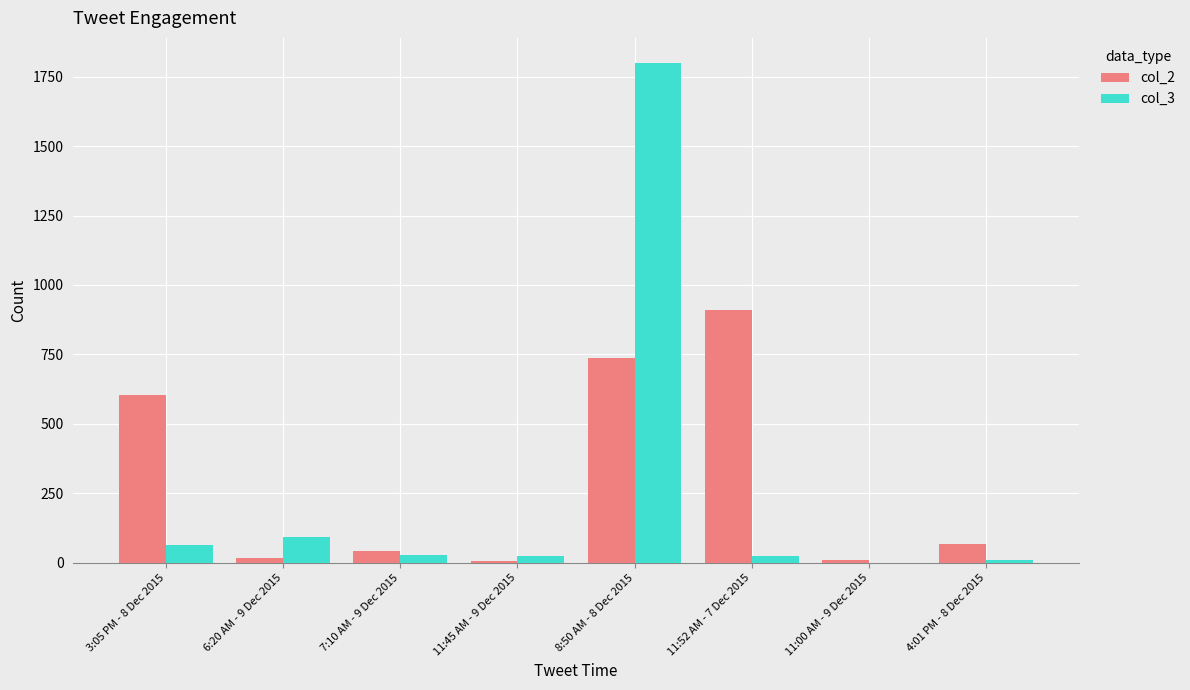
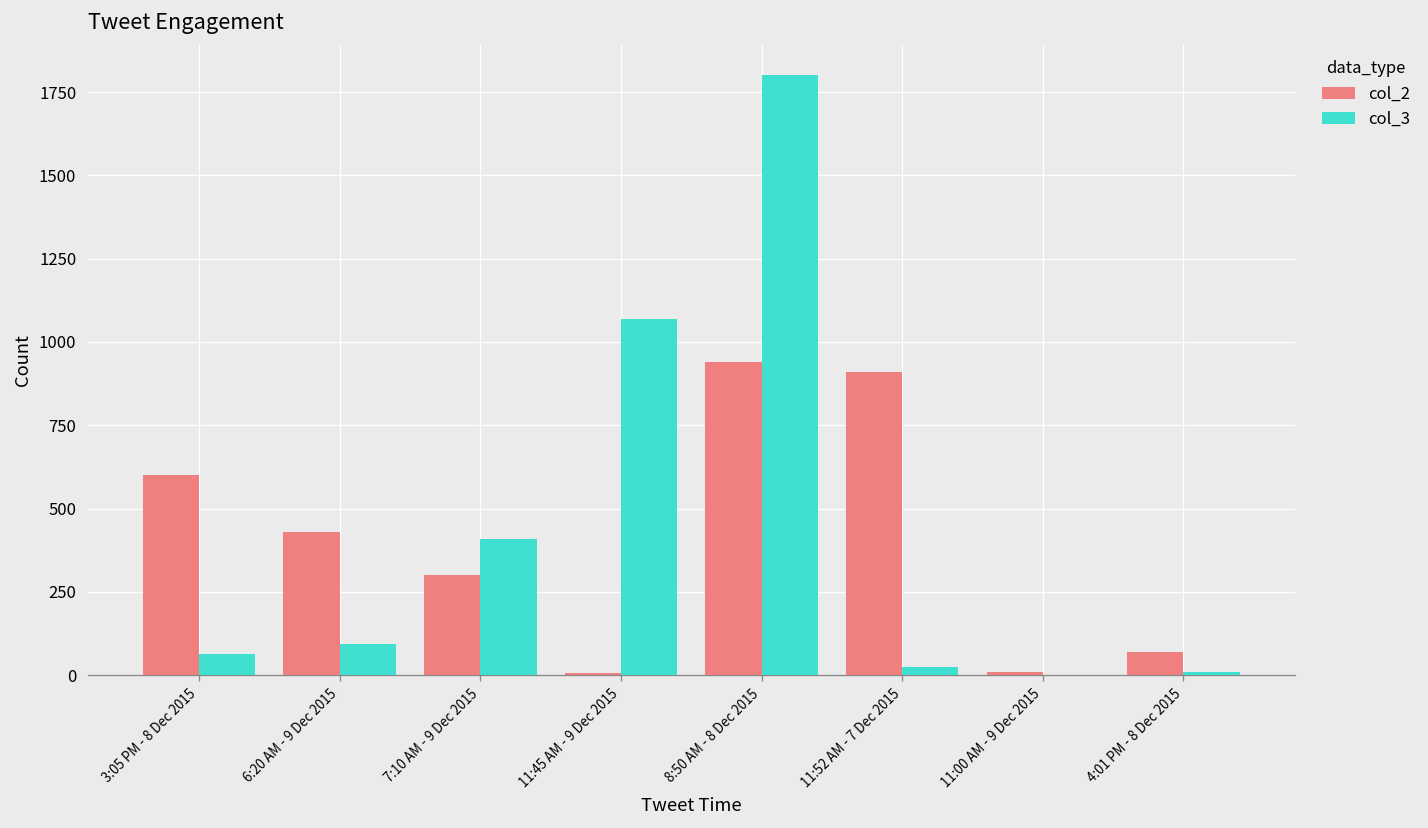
col_2, 6:20 AM - 9 Dec 2015: 20 -> 430
col_2, 7:10 AM - 9 Dec 2015: 40 -> 300
col_3, 7:10 AM - 9 Dec 2015: 30 -> 410
col_3, 11:45 AM - 9 Dec 2015: 30 -> 1070
col_2, 8:50 AM - 8 Dec 2015: 740 -> 940
